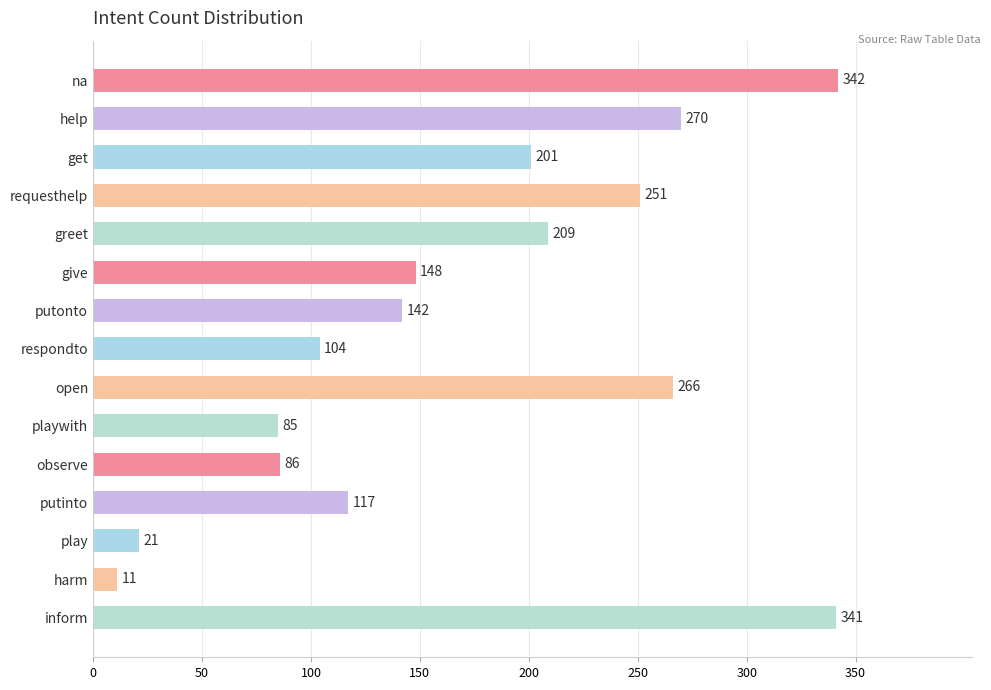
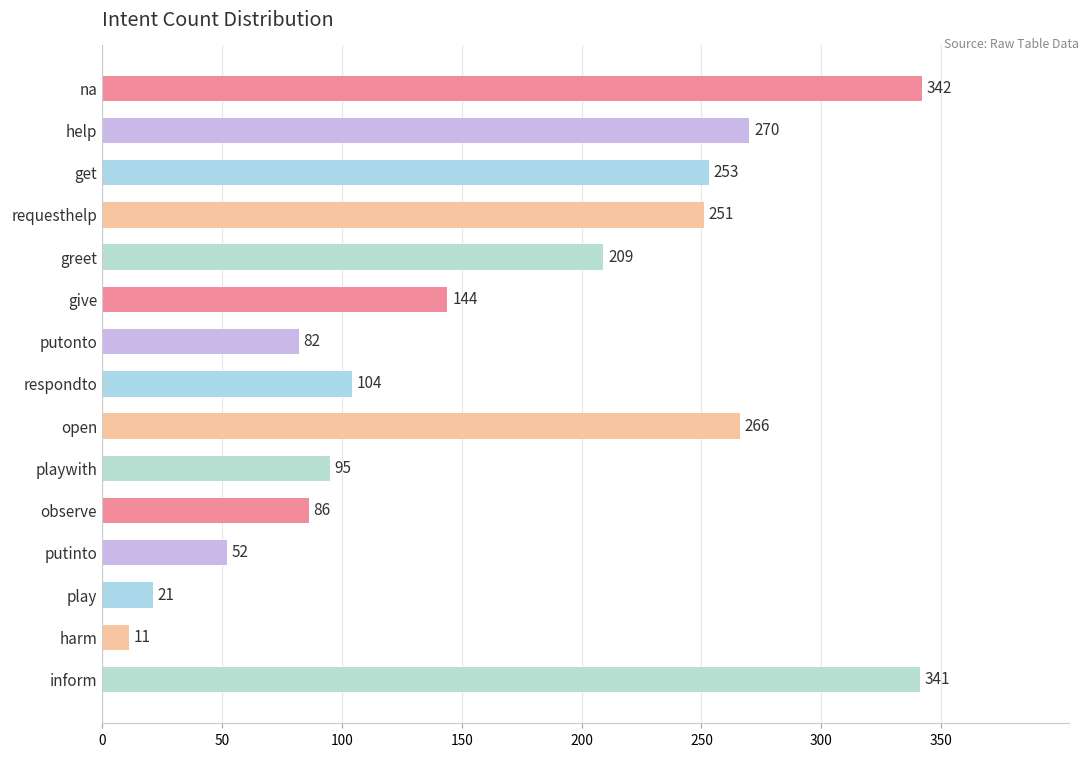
get: 201 -> 253
give: 148 -> 144
putonto: 142 -> 82
playwith: 85 -> 95
putinto: 117 -> 52
